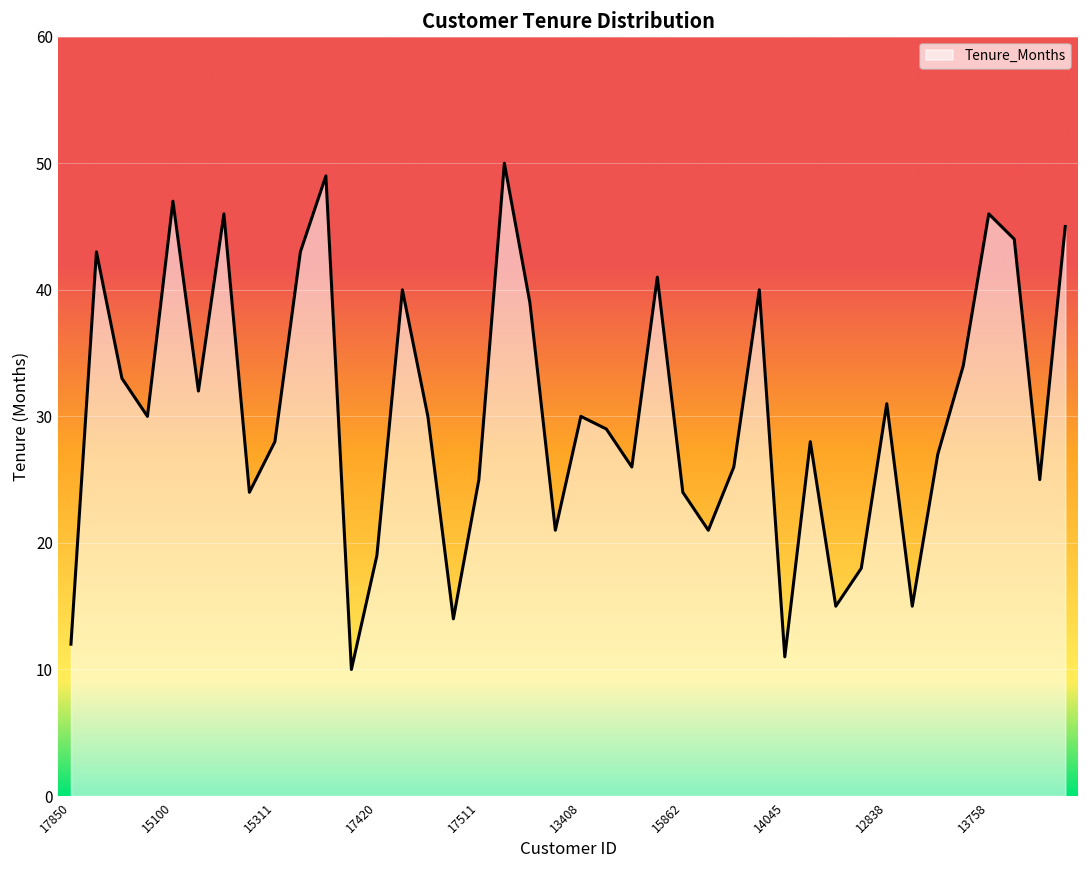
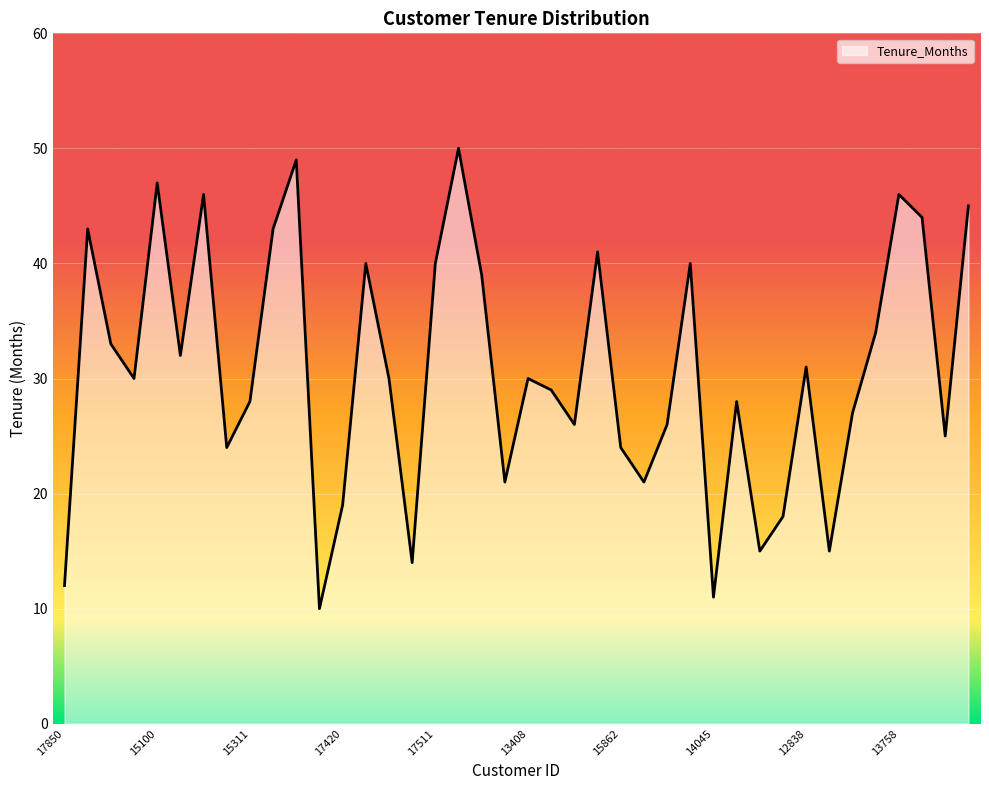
17511: 25 -> 40
